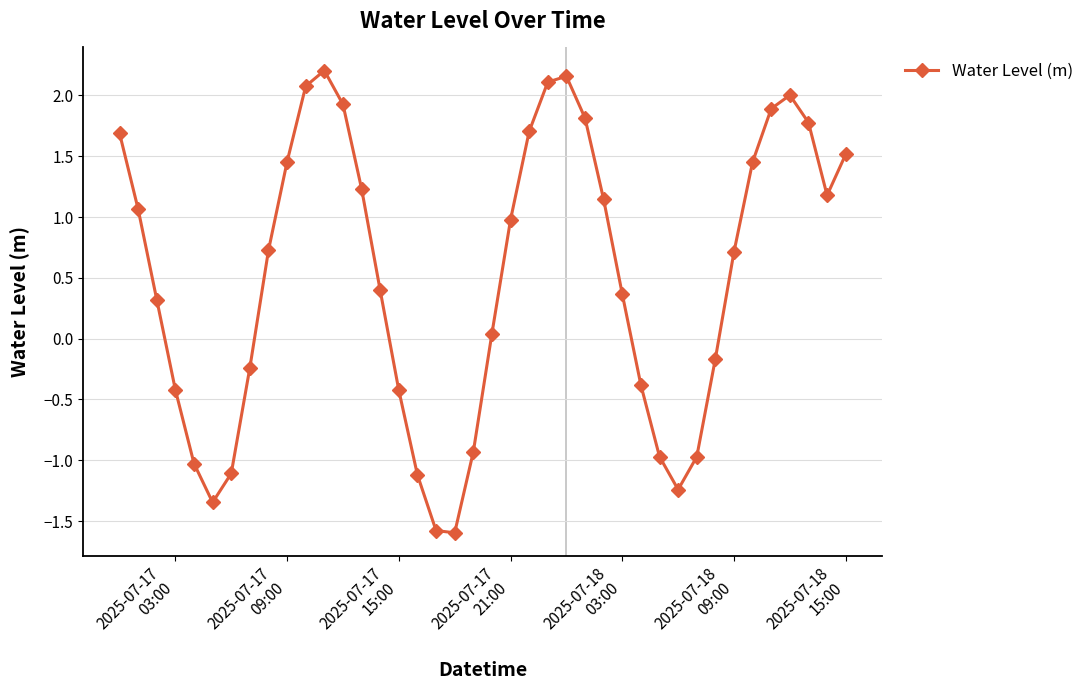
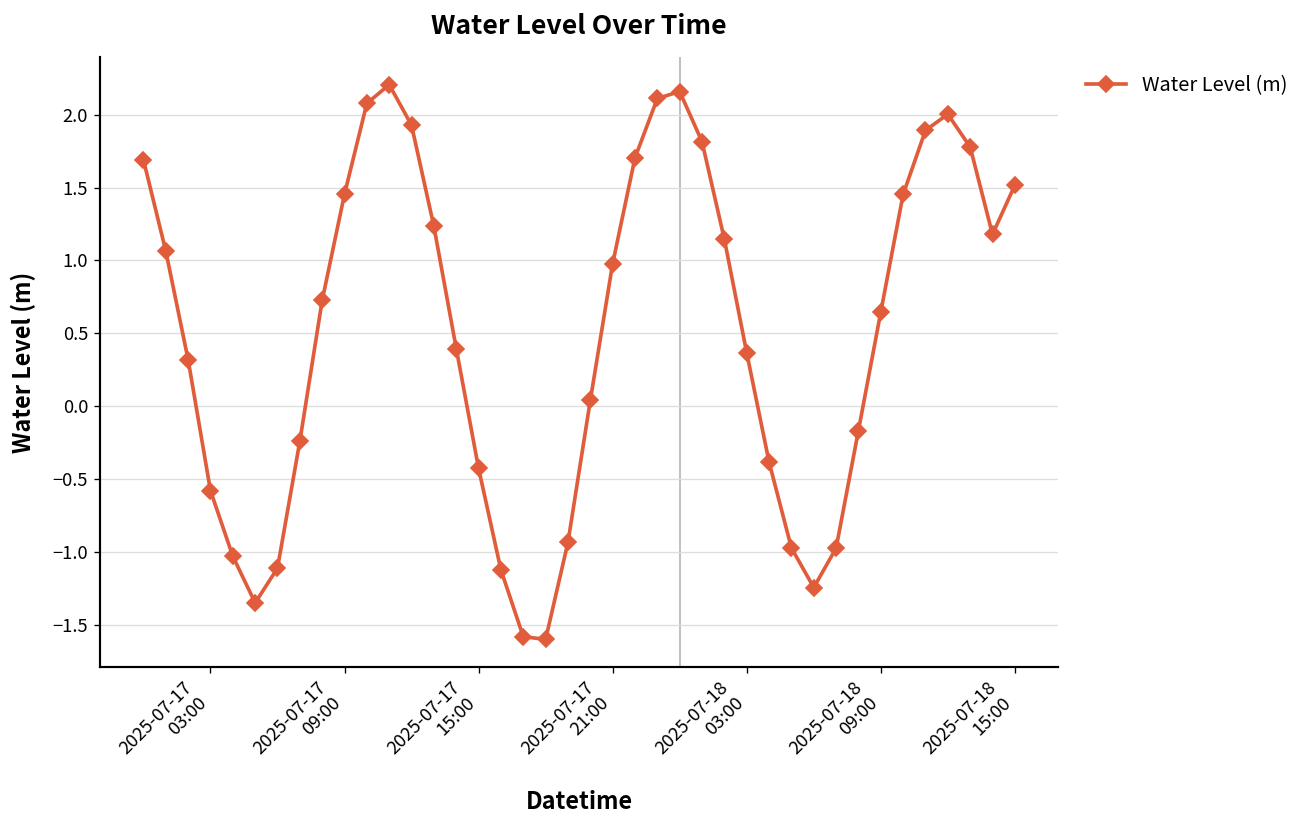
2025-07-17 03:00: -0.42 -> -0.58
2025-07-18 09:00: 0.71 -> 0.65
